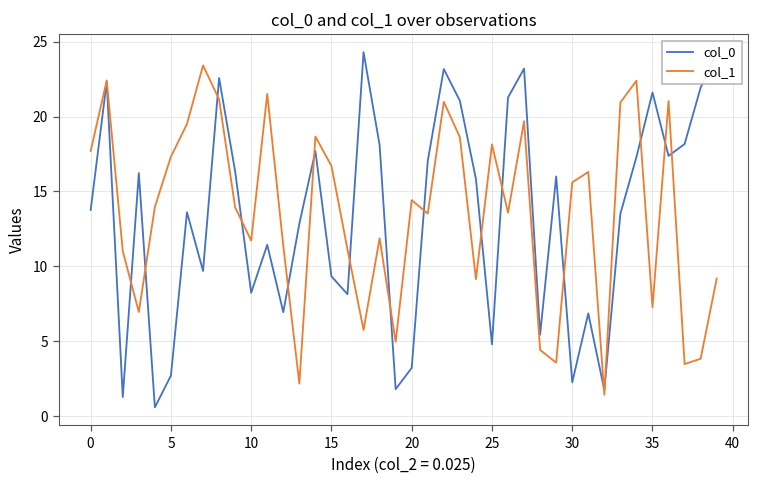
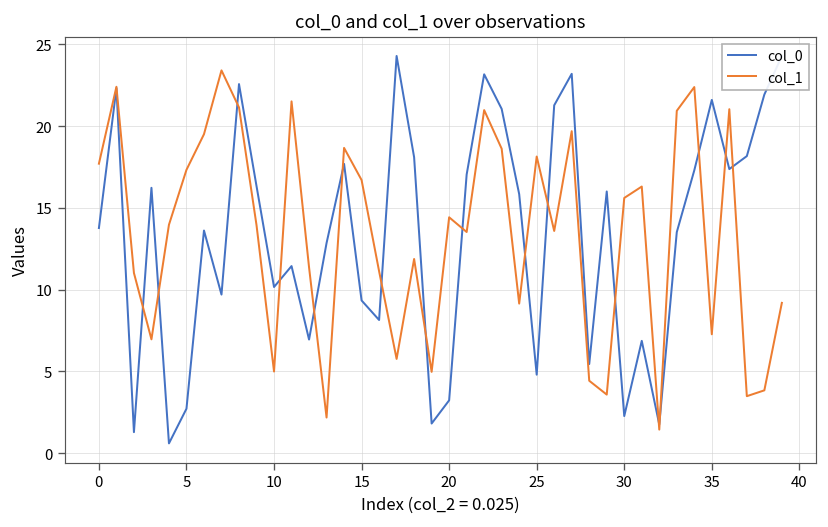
col_0, 10: 8.2 -> 10.2
col_1, 10: 11.7 -> 5.0
